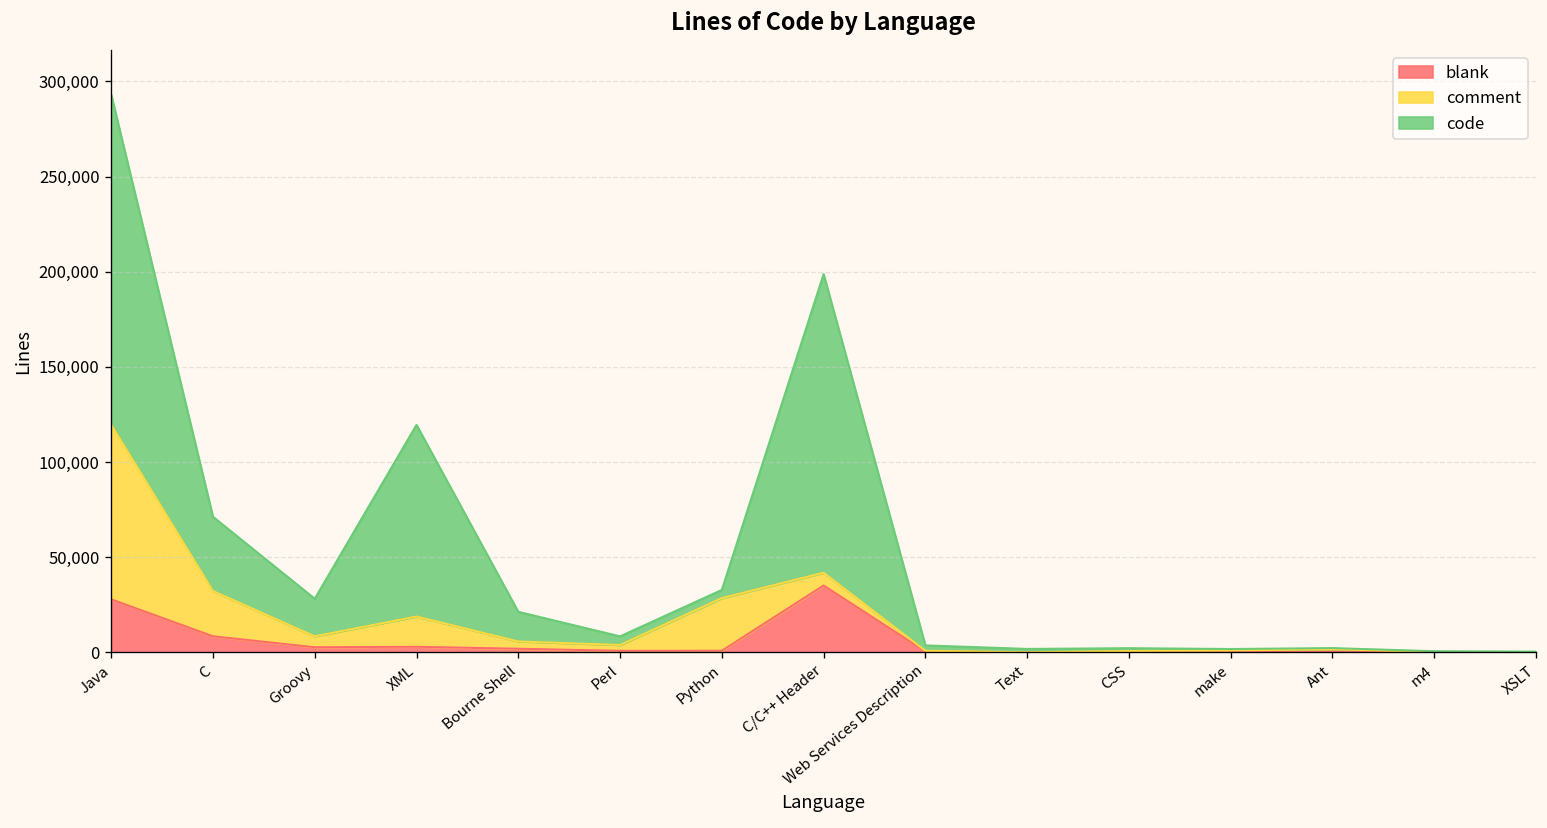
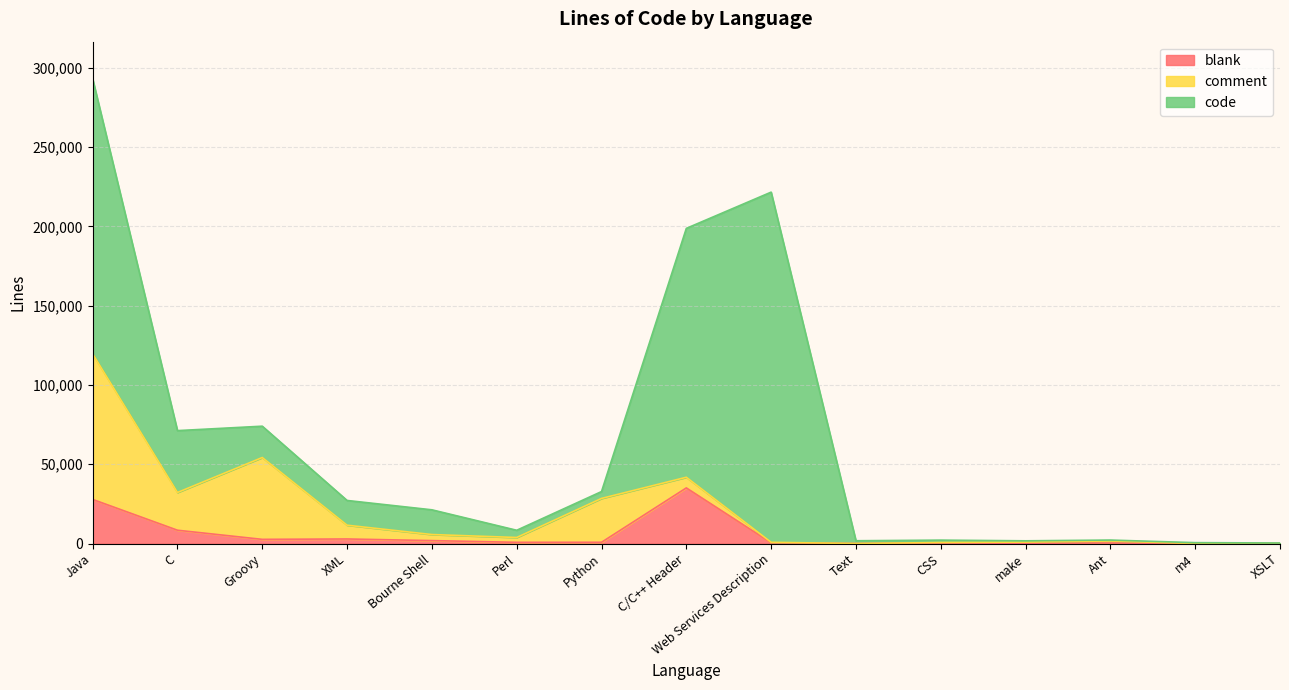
comment, Groovy: 6,000 -> 52,000
comment, XML: 16,000 -> 9,000
code, XML: 101,000 -> 16,000
code, Web Services Description: 3,000 -> 221,000
